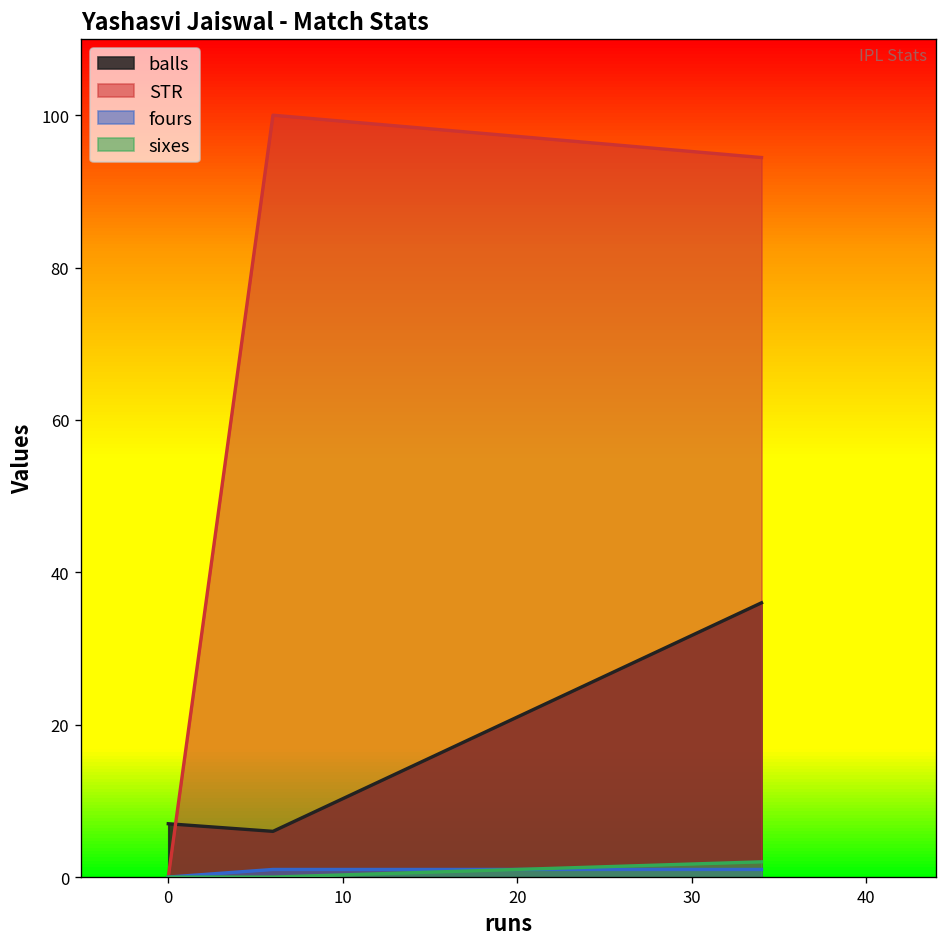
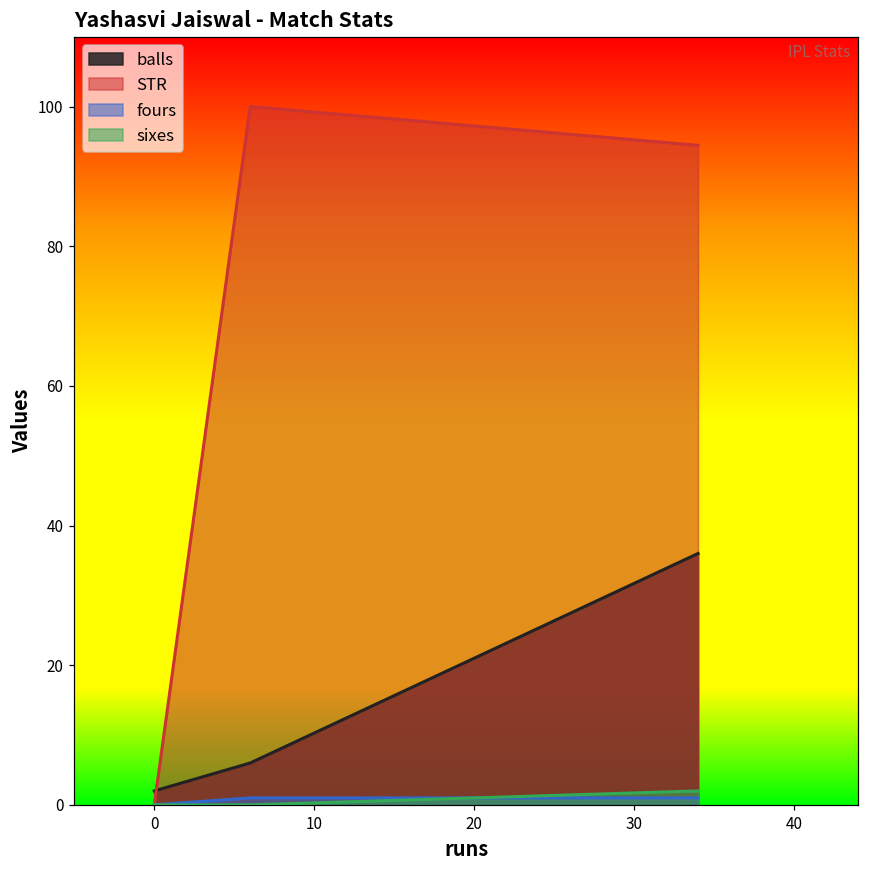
balls, 0: 7 -> 2
